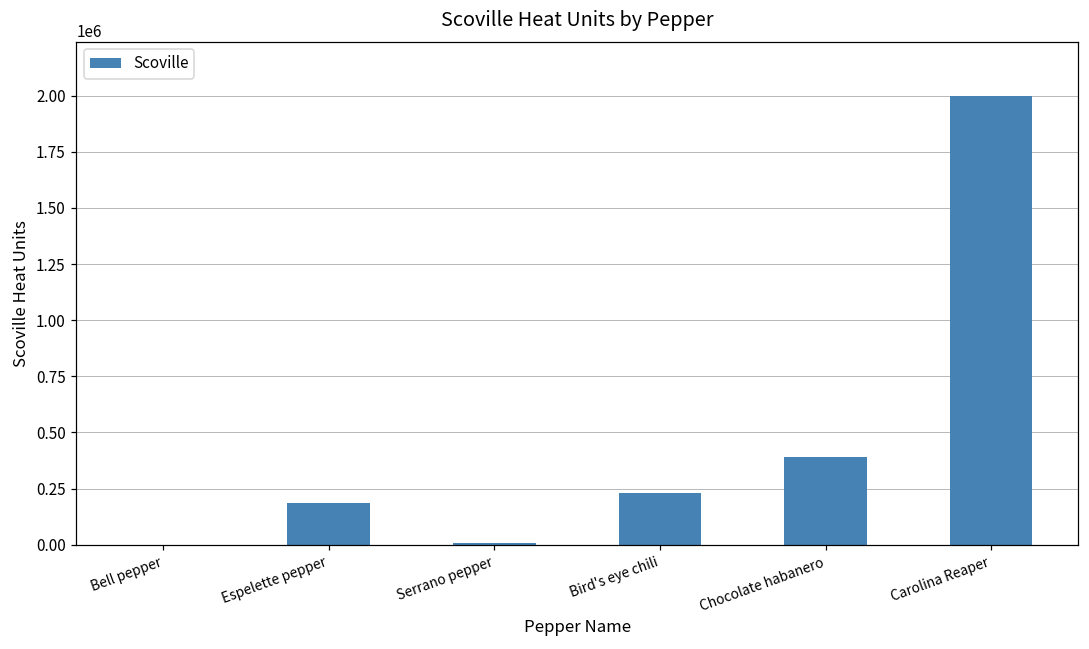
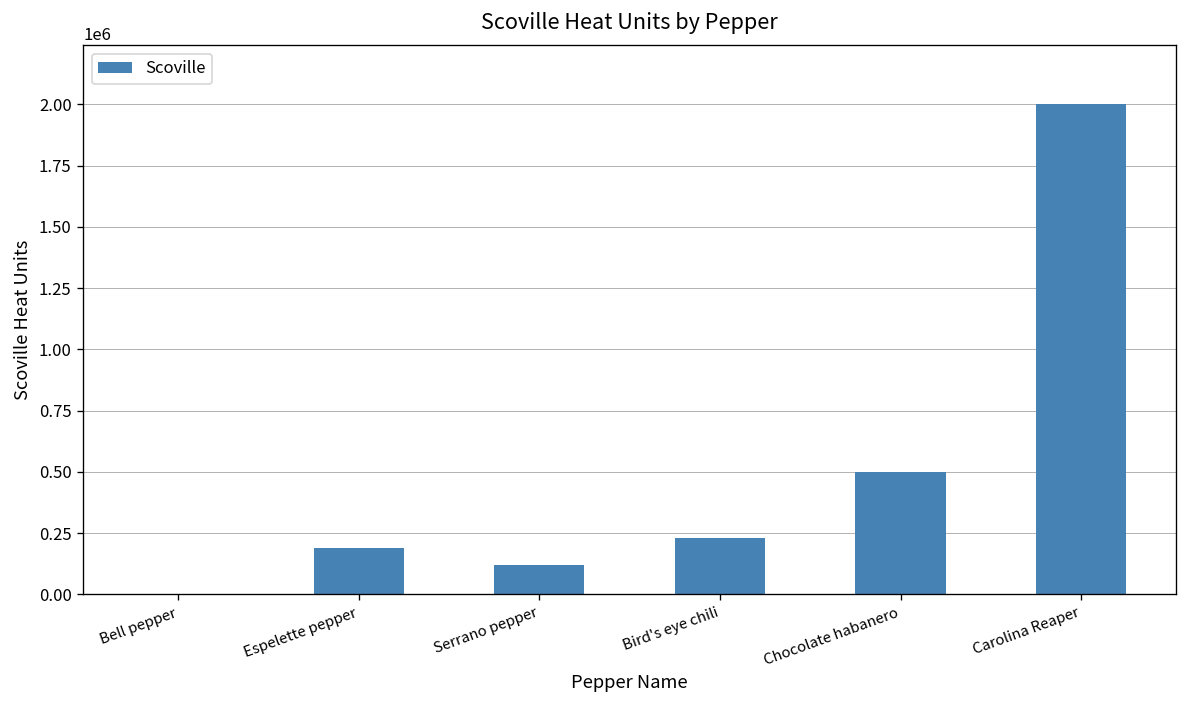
Serrano pepper: 10000 -> 120000
Chocolate habanero: 390000 -> 500000
